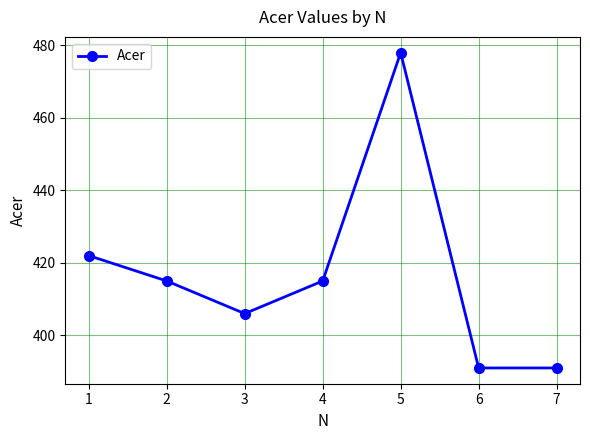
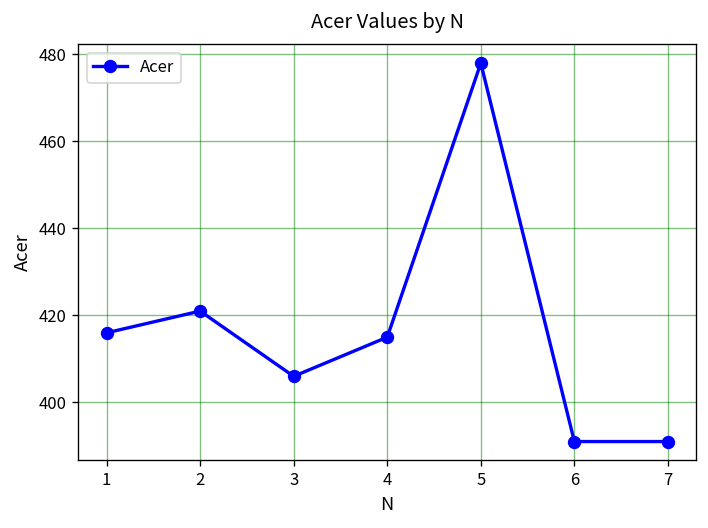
1: 422 -> 416
2: 415 -> 421
